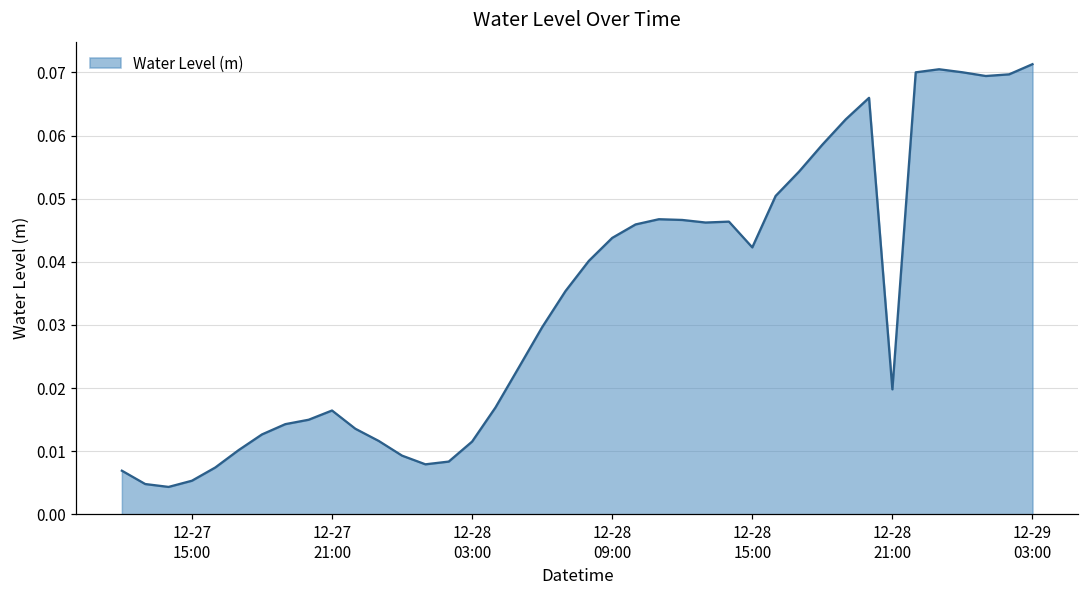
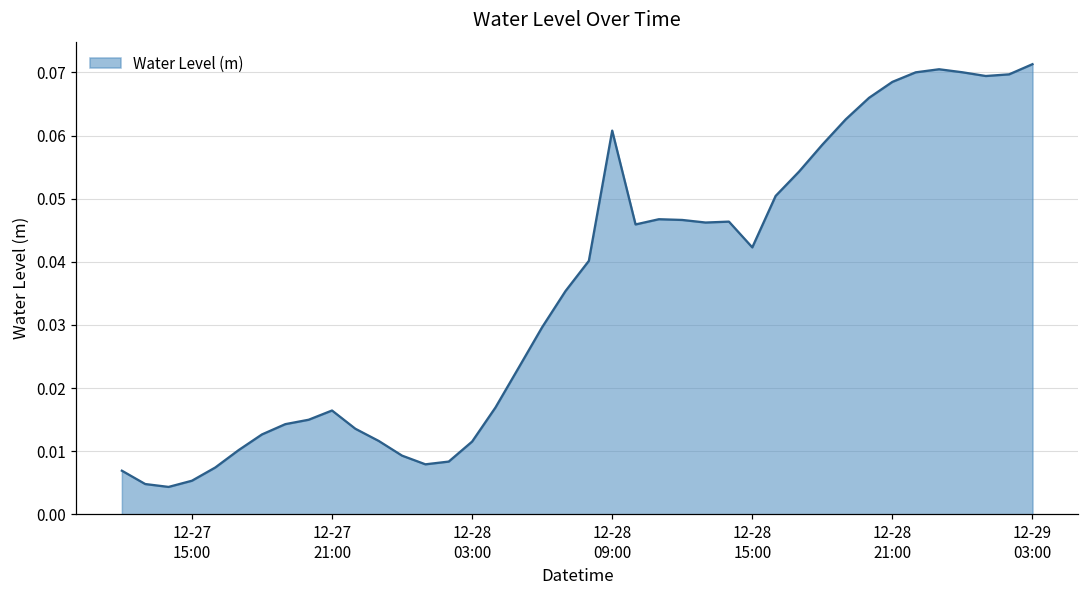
12-28 09:00: 0.044 -> 0.061
12-28 21:00: 0.020 -> 0.069
